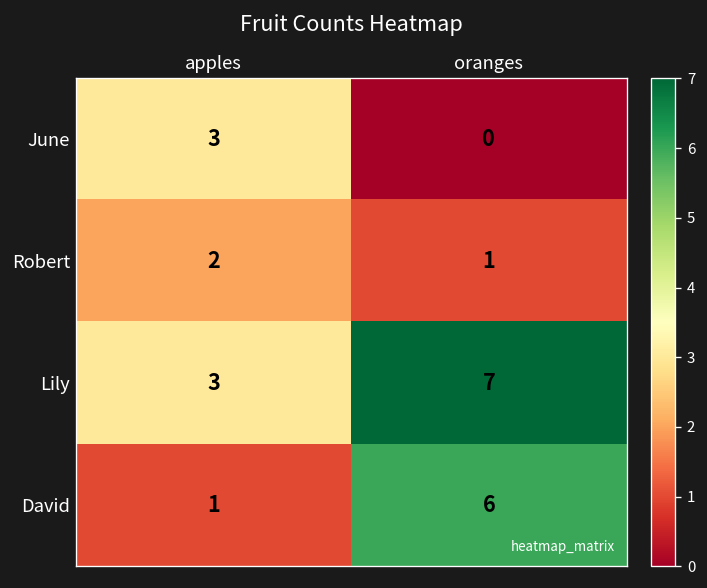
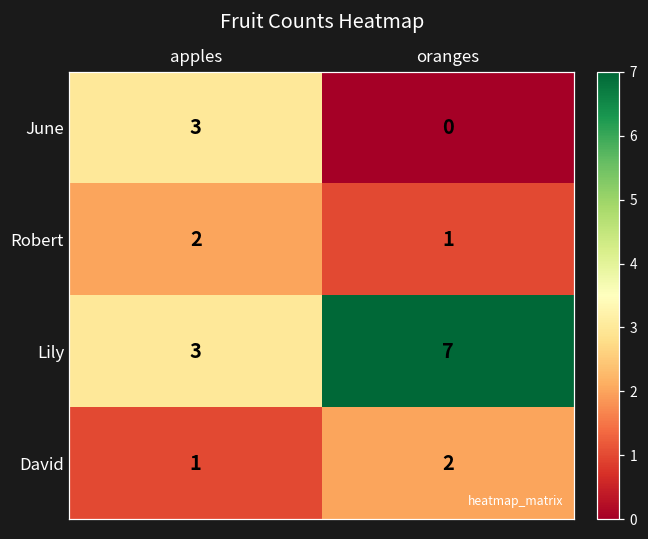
David, oranges: 6 -> 2
